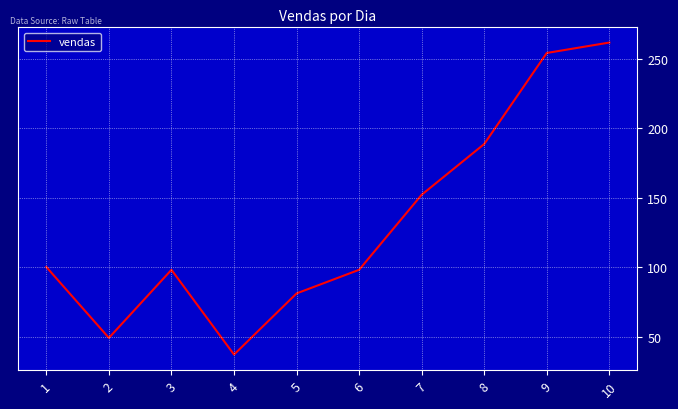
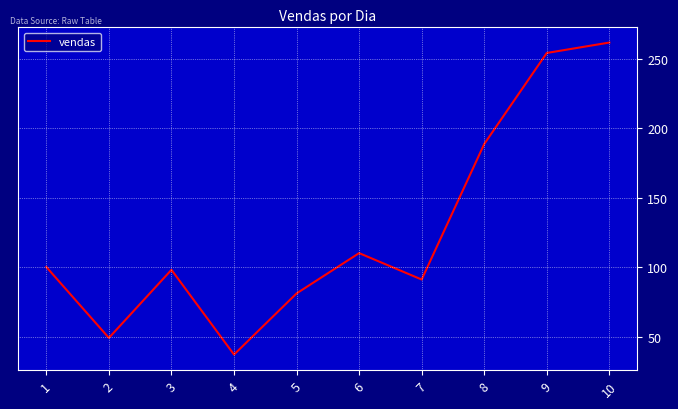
6: 98 -> 110
7: 152 -> 91
